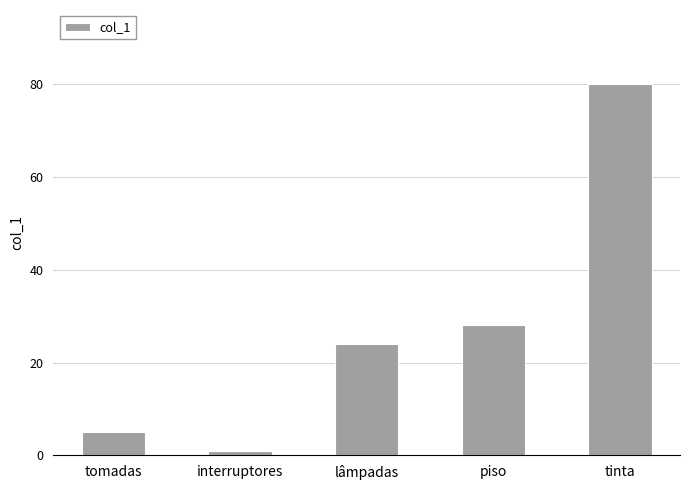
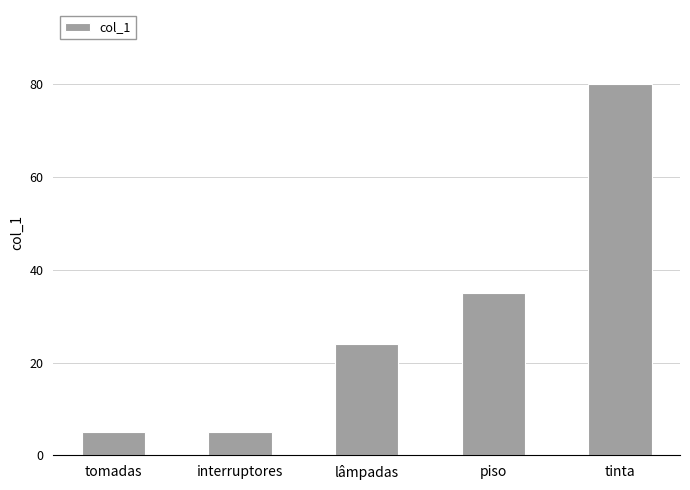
interruptores: 1 -> 5
piso: 28 -> 35
